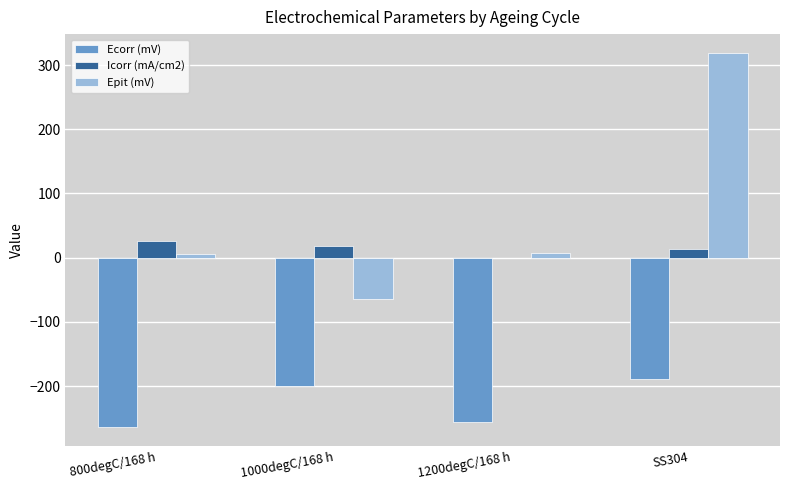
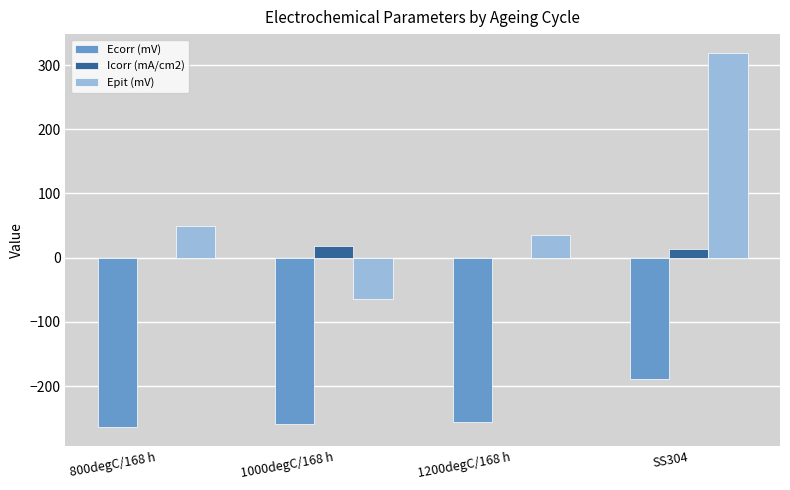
Icorr (mA/cm2), 800degC/168 h: 30 -> 0
Epit (mV), 800degC/168 h: 10 -> 50
Ecorr (mV), 1000degC/168 h: -200 -> -260
Epit (mV), 1200degC/168 h: 10 -> 40
